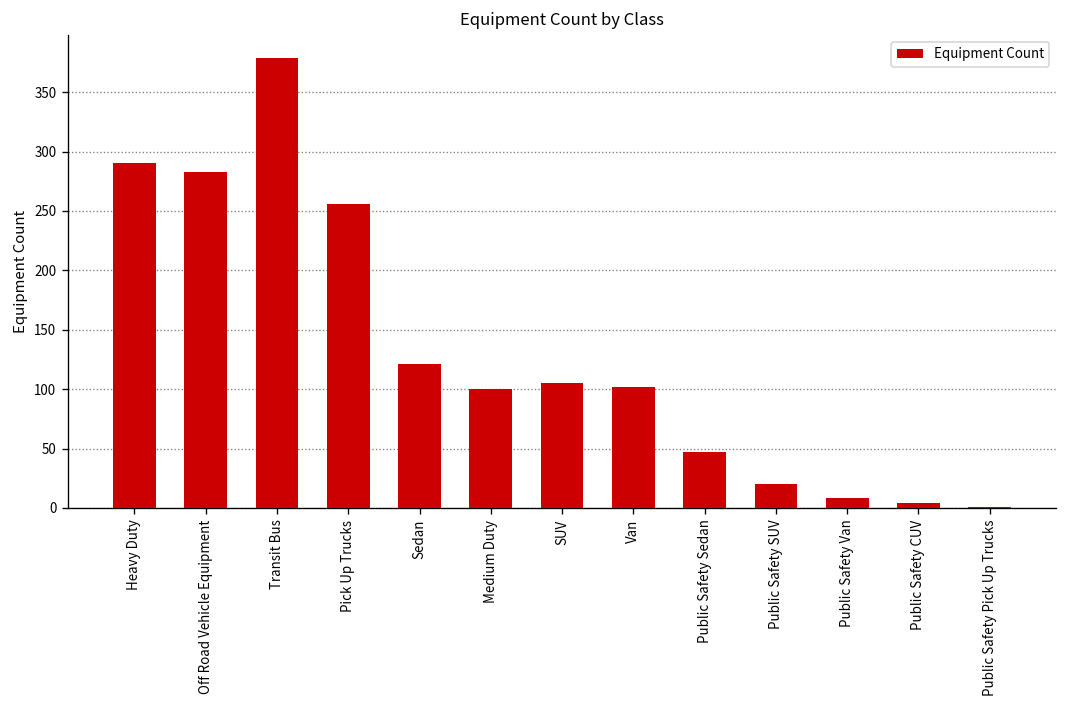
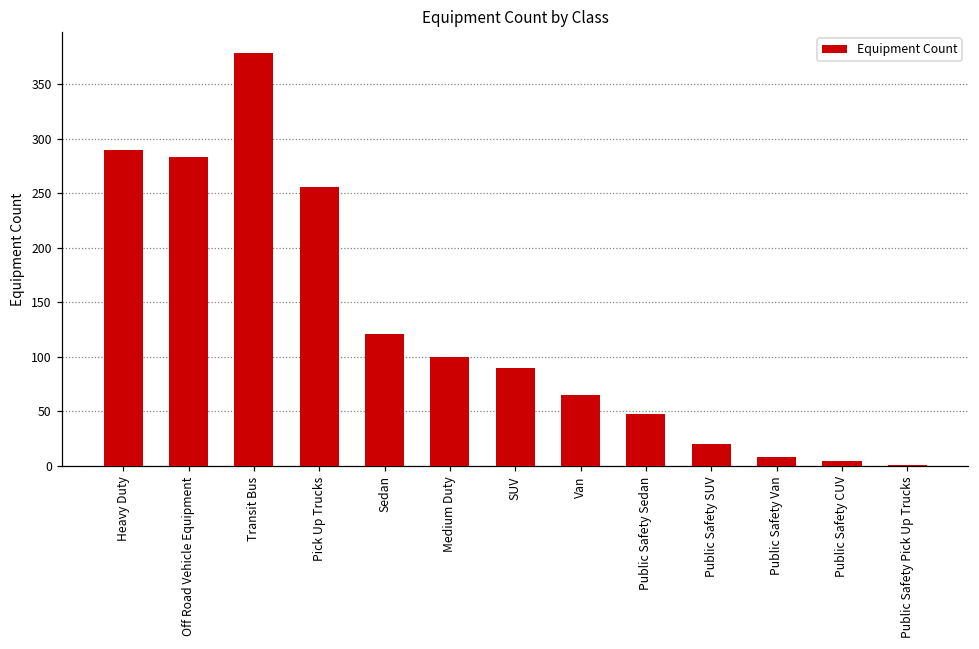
SUV: 110 -> 90
Van: 100 -> 70
